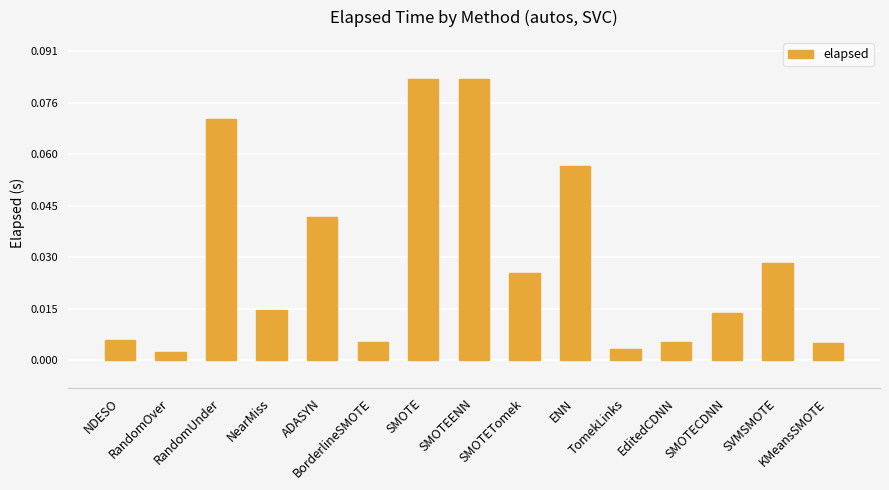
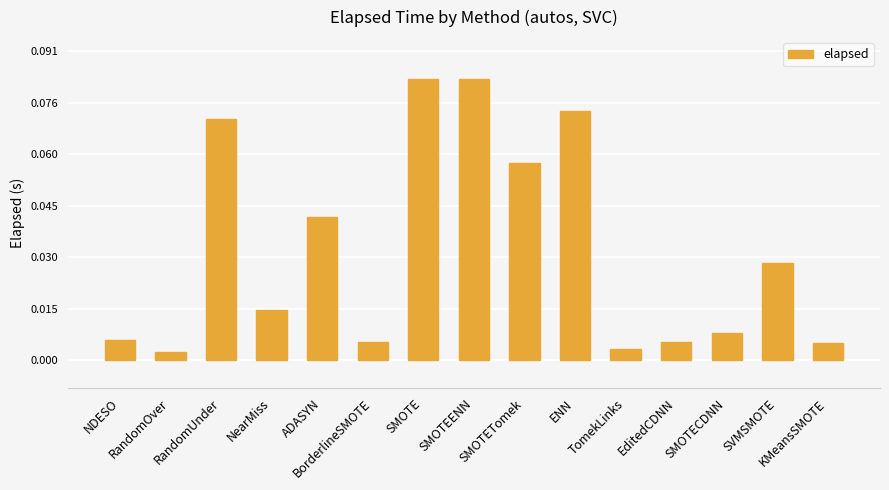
SMOTETomek: 0.026 -> 0.058
ENN: 0.057 -> 0.073
SMOTECDNN: 0.014 -> 0.008
